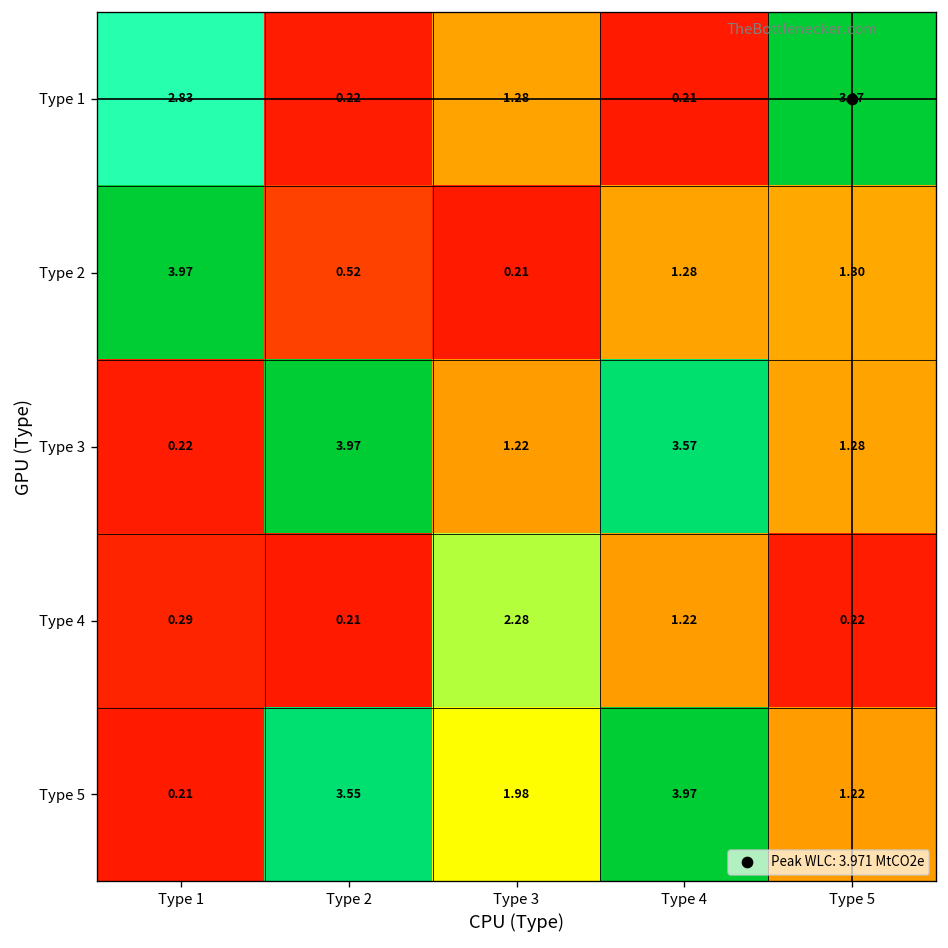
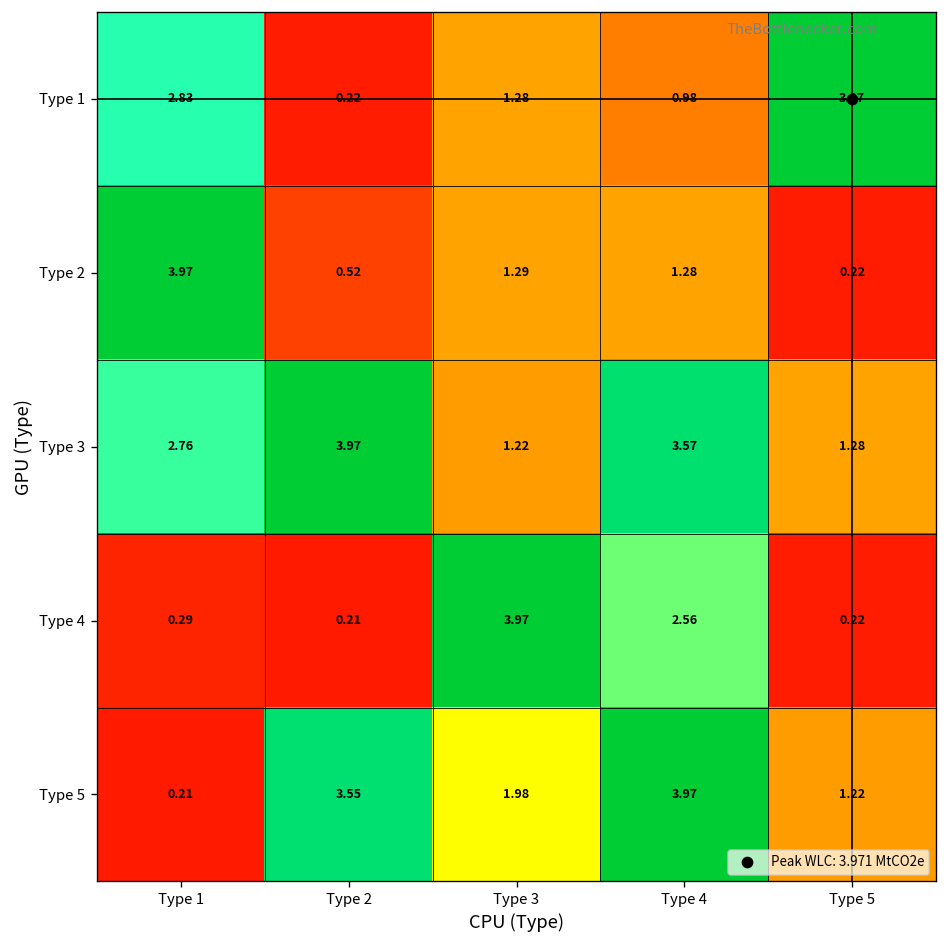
Type 1, Type 4: 0.21 -> 0.98
Type 2, Type 3: 0.21 -> 1.29
Type 2, Type 5: 1.30 -> 0.22
Type 3, Type 1: 0.22 -> 2.76
Type 4, Type 3: 2.28 -> 3.97
Type 4, Type 4: 1.22 -> 2.56
